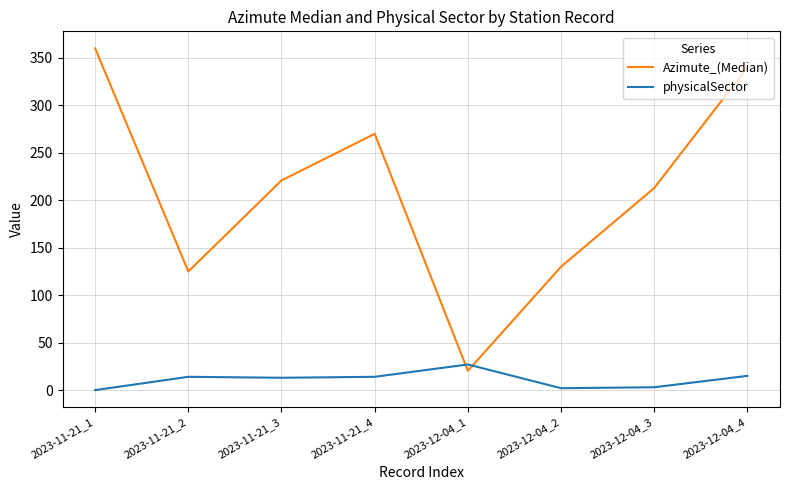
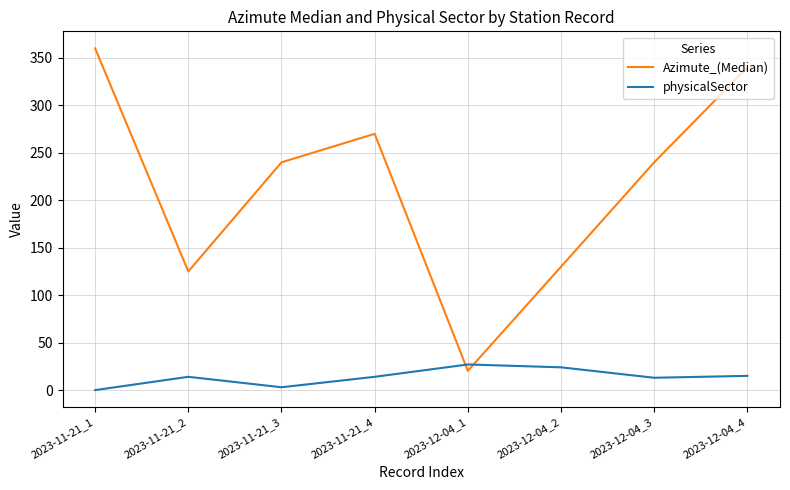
Azimute_(Median), 2023-11-21_3: 220 -> 240
physicalSector, 2023-11-21_3: 10 -> 0
physicalSector, 2023-12-04_2: 0 -> 20
Azimute_(Median), 2023-12-04_3: 210 -> 240
physicalSector, 2023-12-04_3: 0 -> 10
